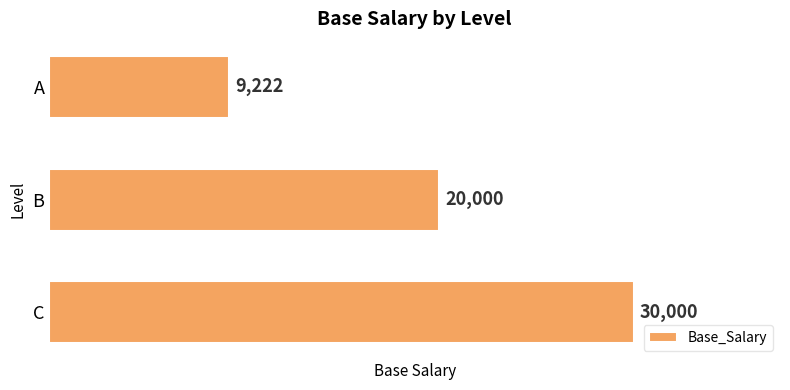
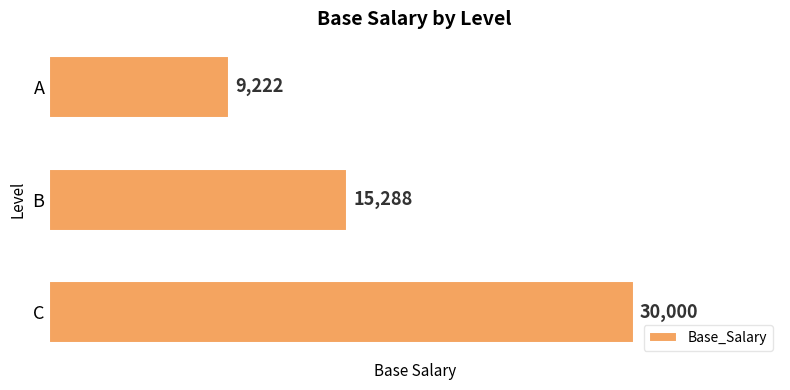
B: 20,000 -> 15,288
